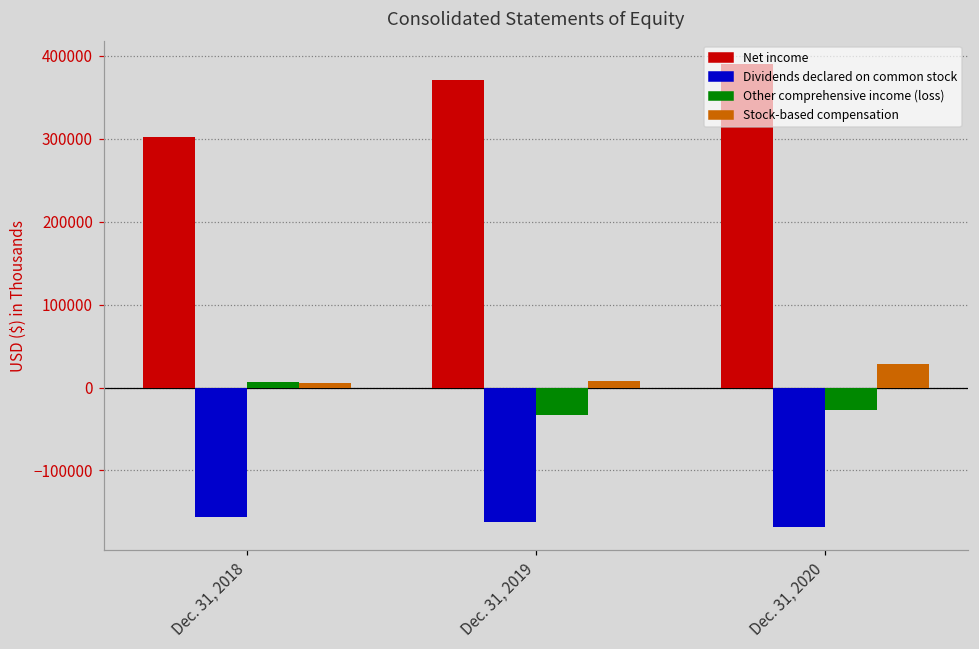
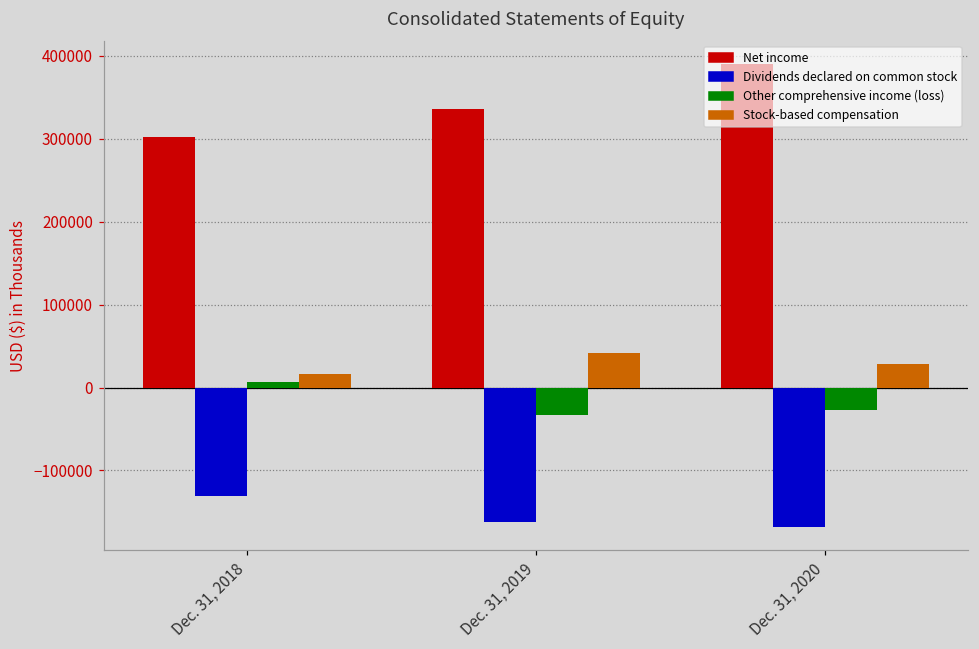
Dividends declared on common stock, Dec. 31, 2018: -160000 -> -130000
Stock-based compensation, Dec. 31, 2018: 10000 -> 20000
Net income, Dec. 31, 2019: 370000 -> 340000
Stock-based compensation, Dec. 31, 2019: 10000 -> 40000
